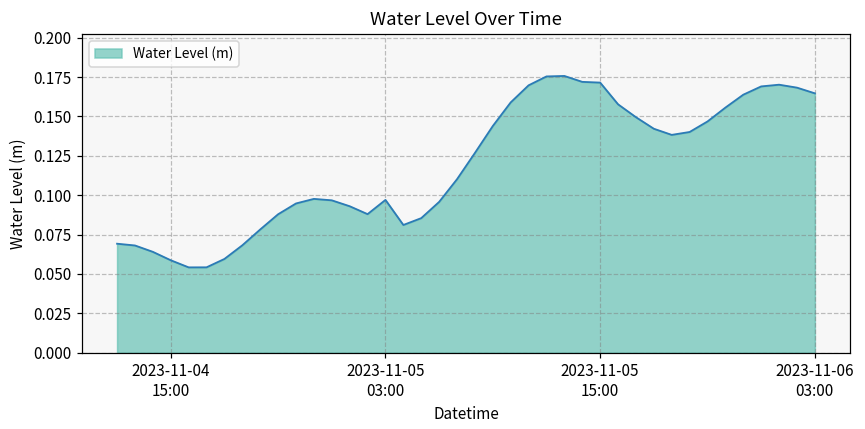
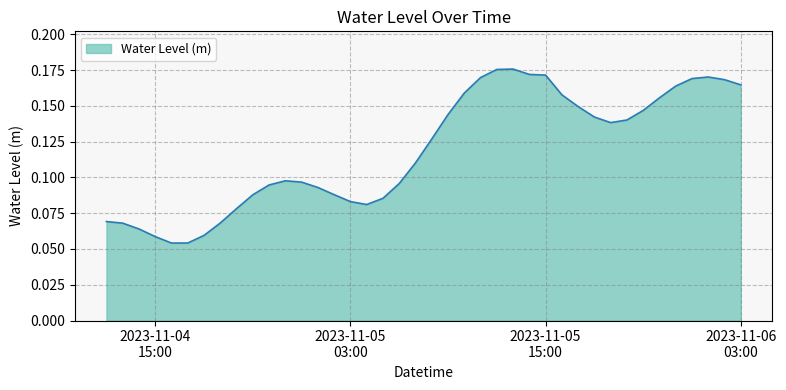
2023-11-05 03:00: 0.097 -> 0.083
